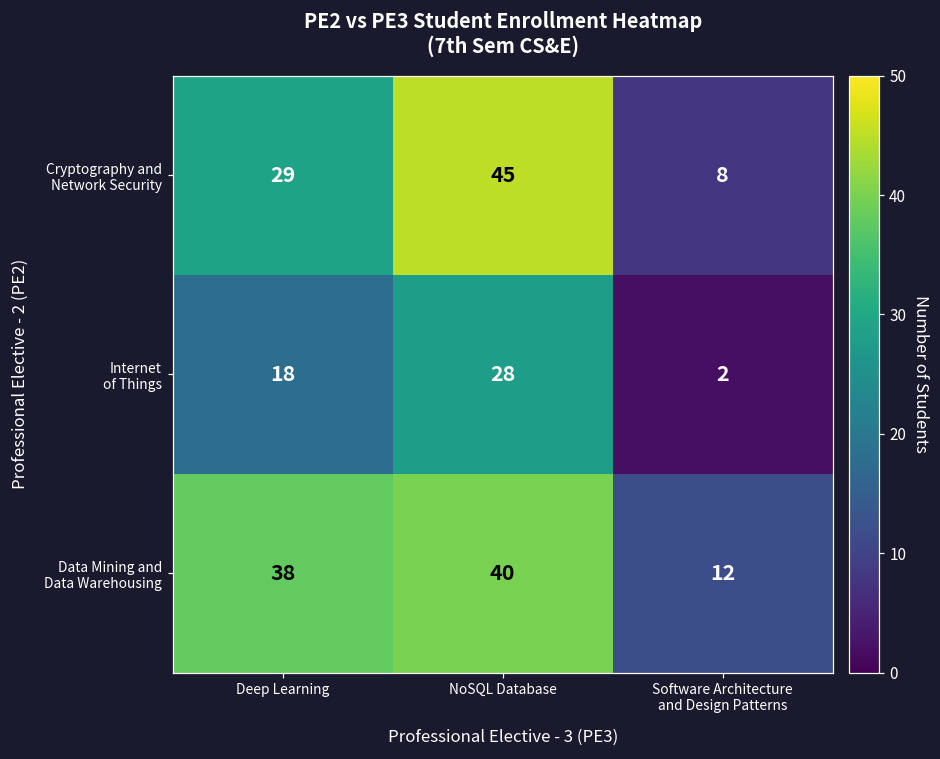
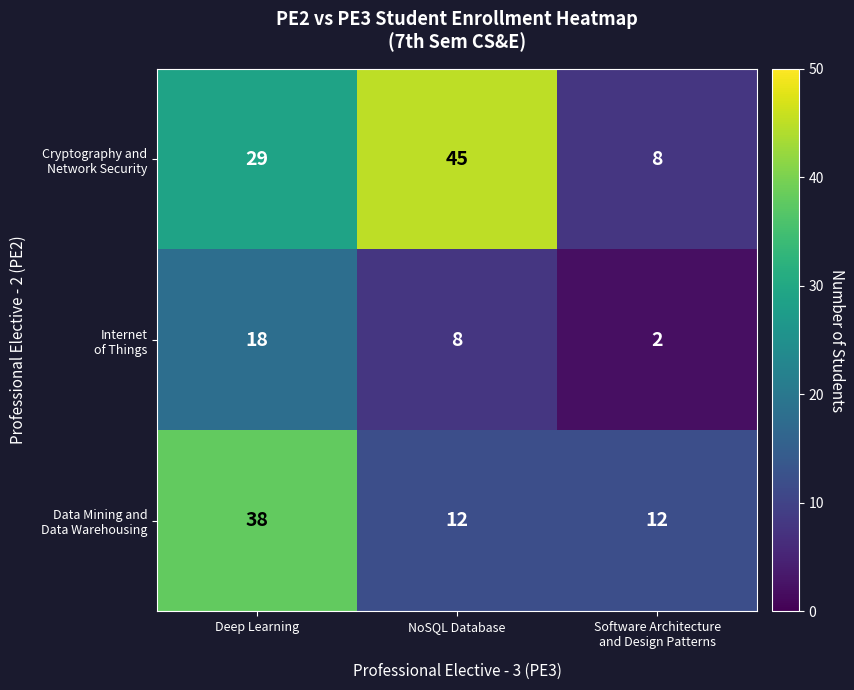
Internet of Things, NoSQL Database: 28 -> 8
Data Mining and Data Warehousing, NoSQL Database: 40 -> 12
